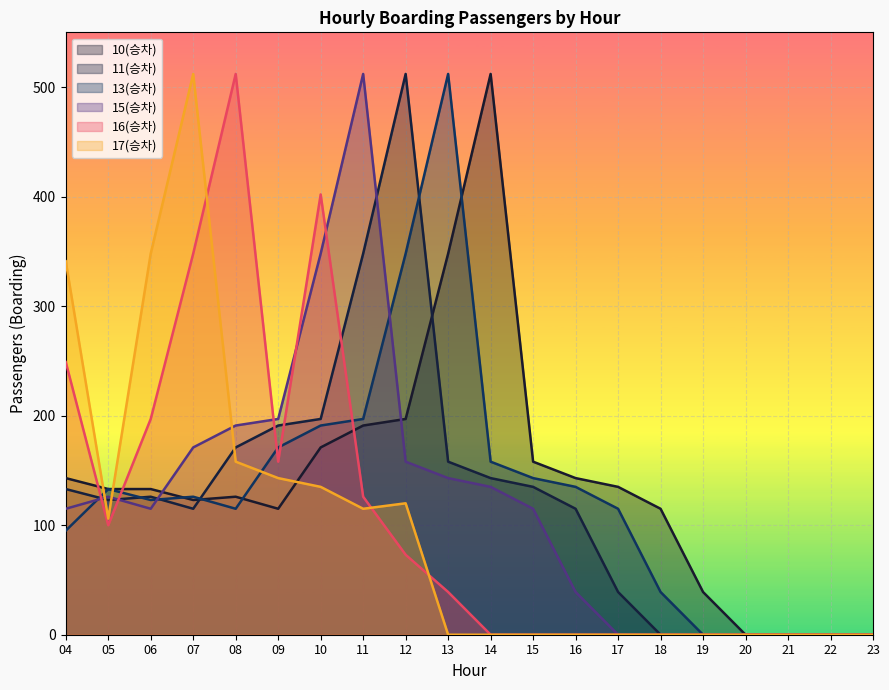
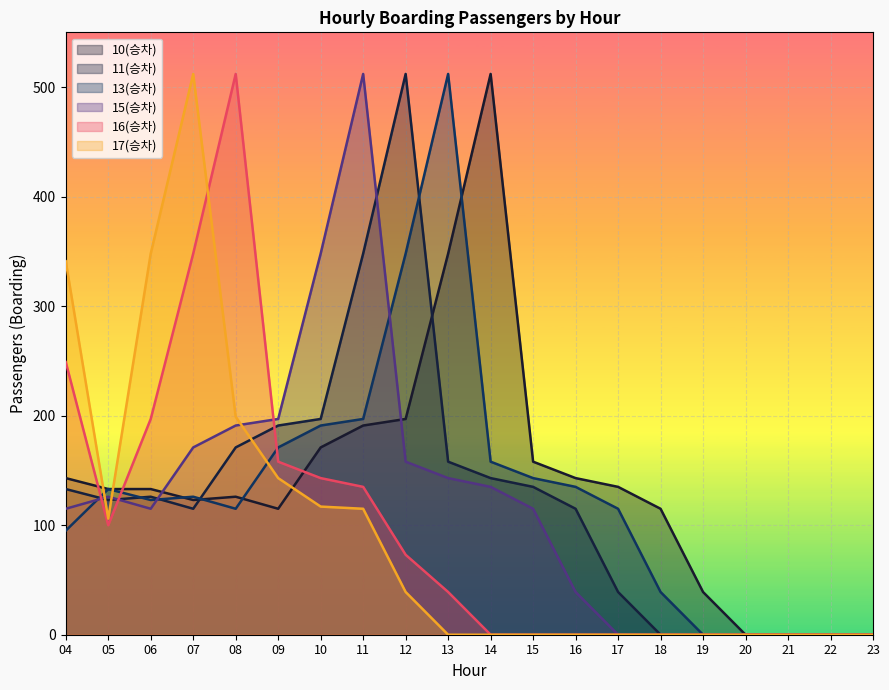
17(승차), 08: 158 -> 199
16(승차), 10: 402 -> 143
17(승차), 10: 135 -> 117
16(승차), 11: 126 -> 135
17(승차), 12: 120 -> 39
